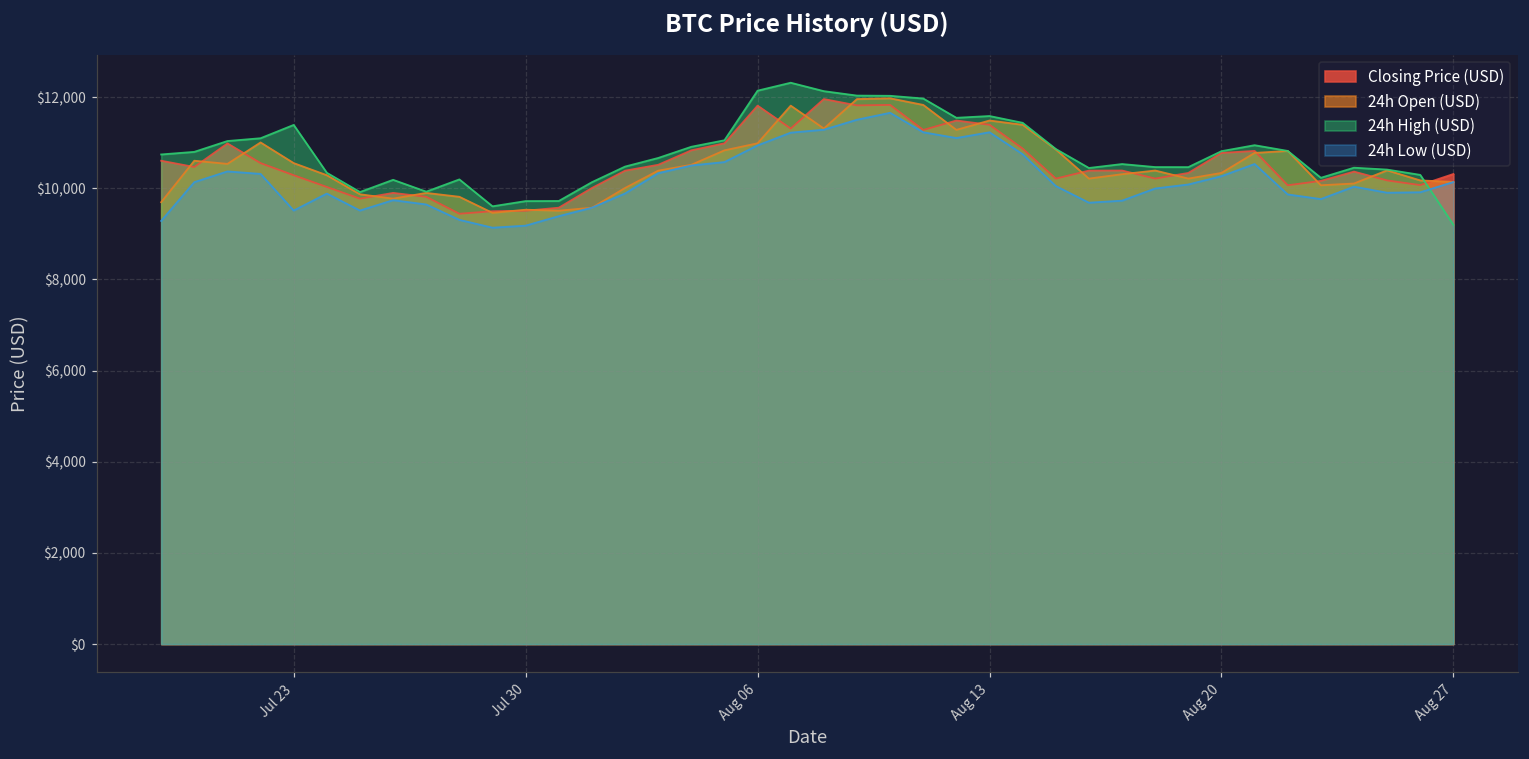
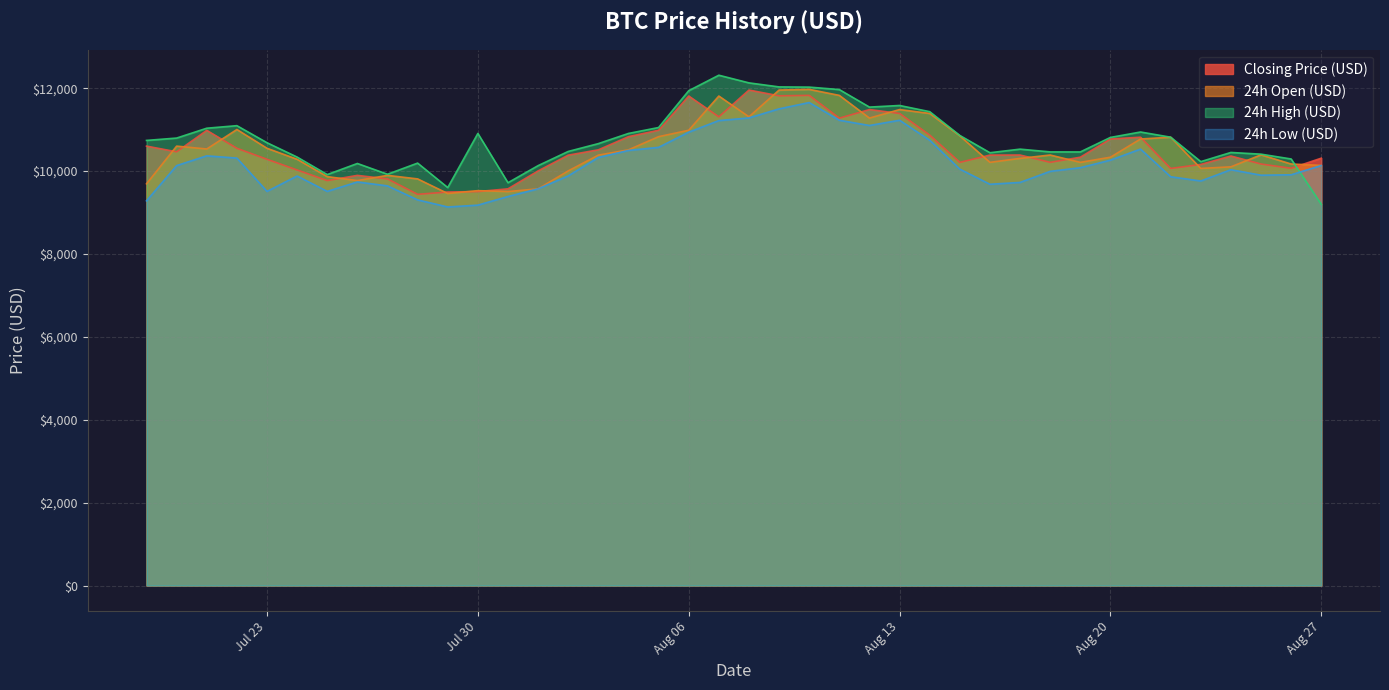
24h High (USD), Jul 23: $11,400 -> $10,700
24h High (USD), Jul 30: $9,700 -> $10,900
24h High (USD), Aug 06: $12,100 -> $11,900
